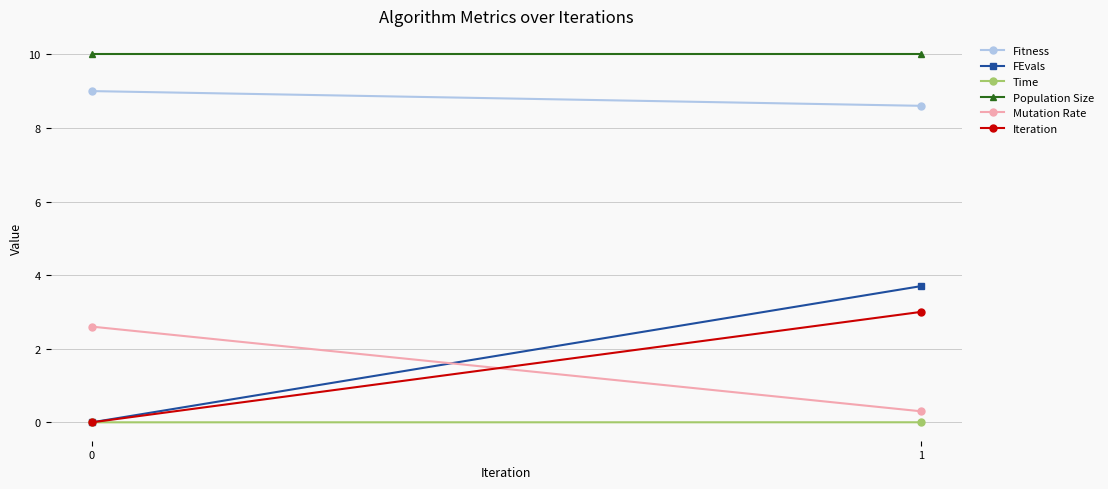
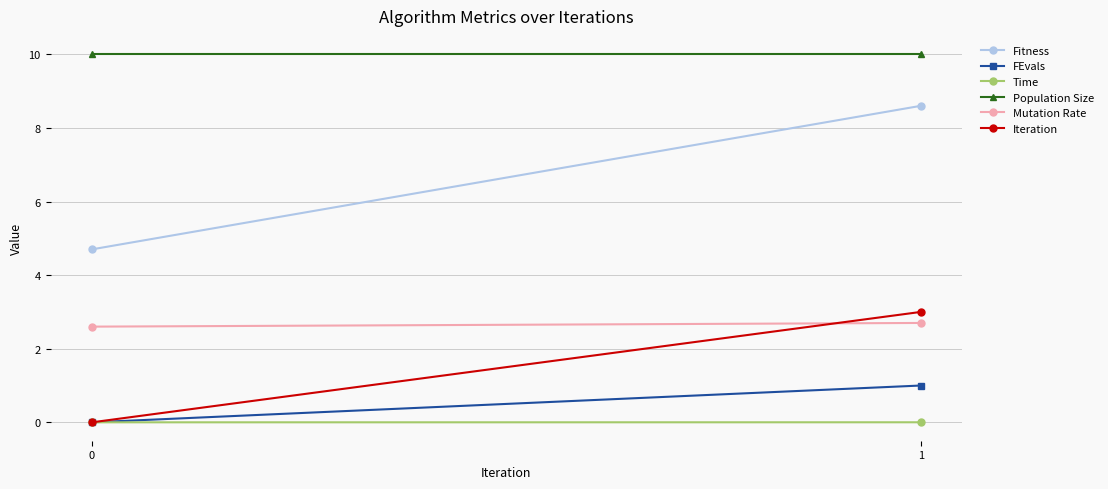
Fitness, 0: 9.0 -> 4.7
FEvals, 1: 3.7 -> 1.0
Mutation Rate, 1: 0.3 -> 2.7
